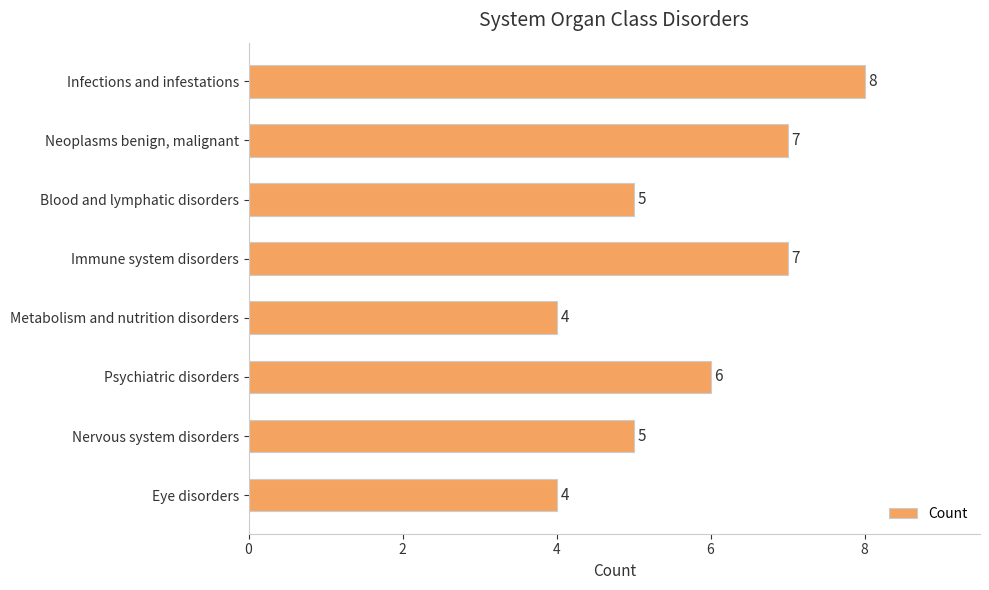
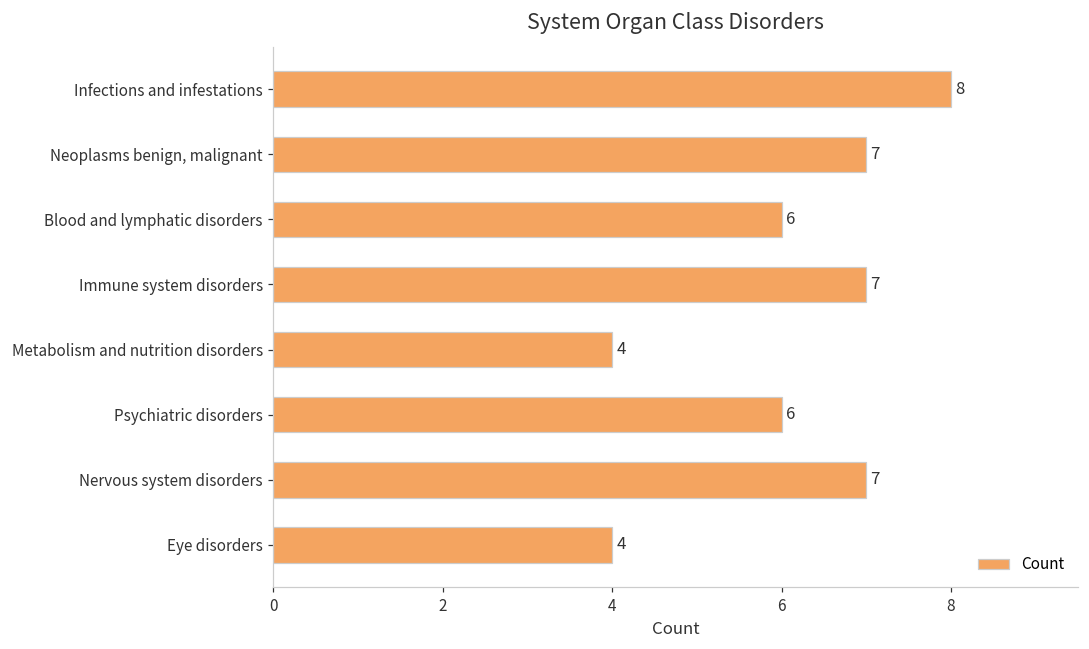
Blood and lymphatic disorders: 5 -> 6
Nervous system disorders: 5 -> 7
